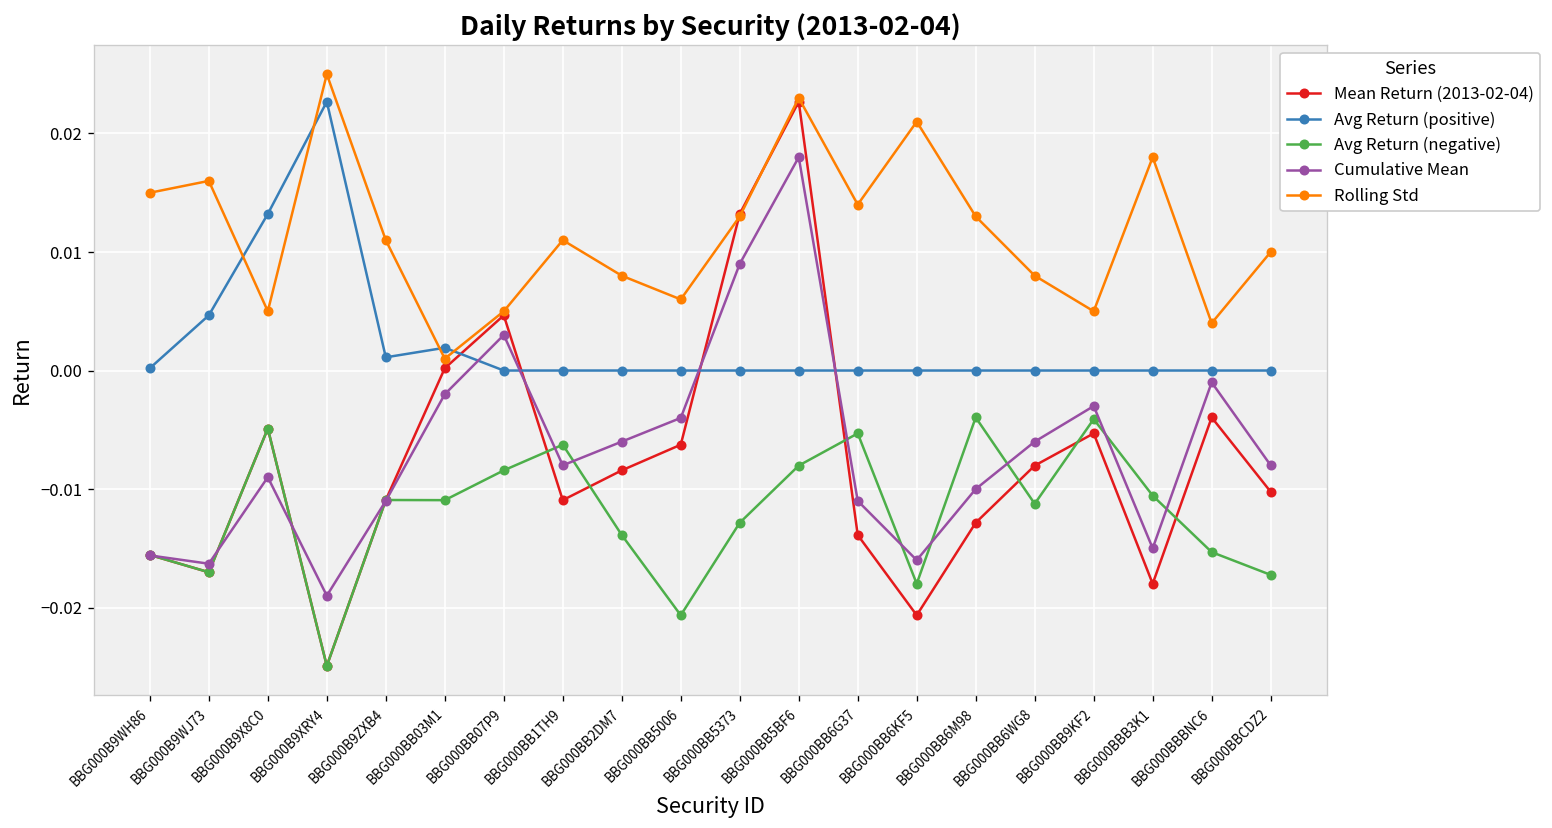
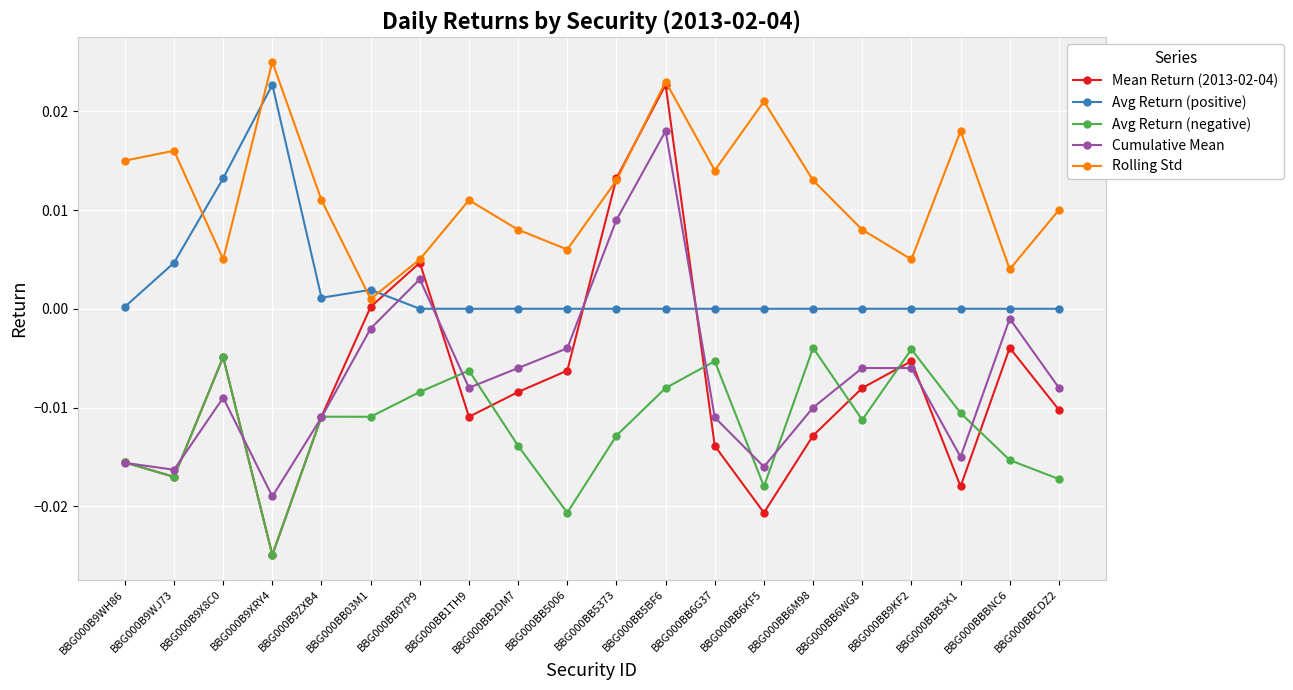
Cumulative Mean, BBG000BB9KF2: -0.003 -> -0.006
